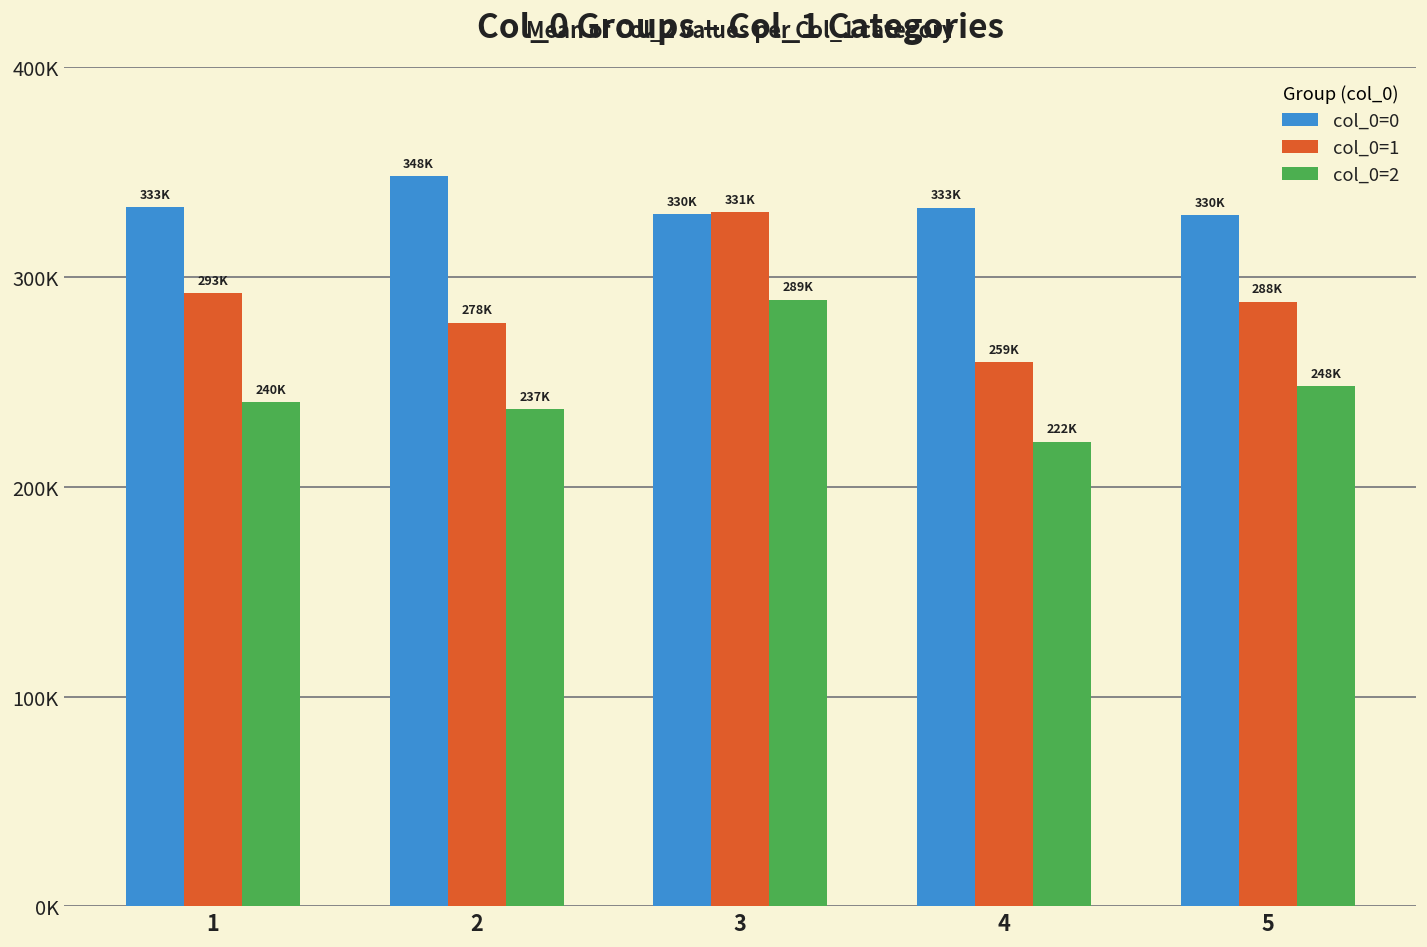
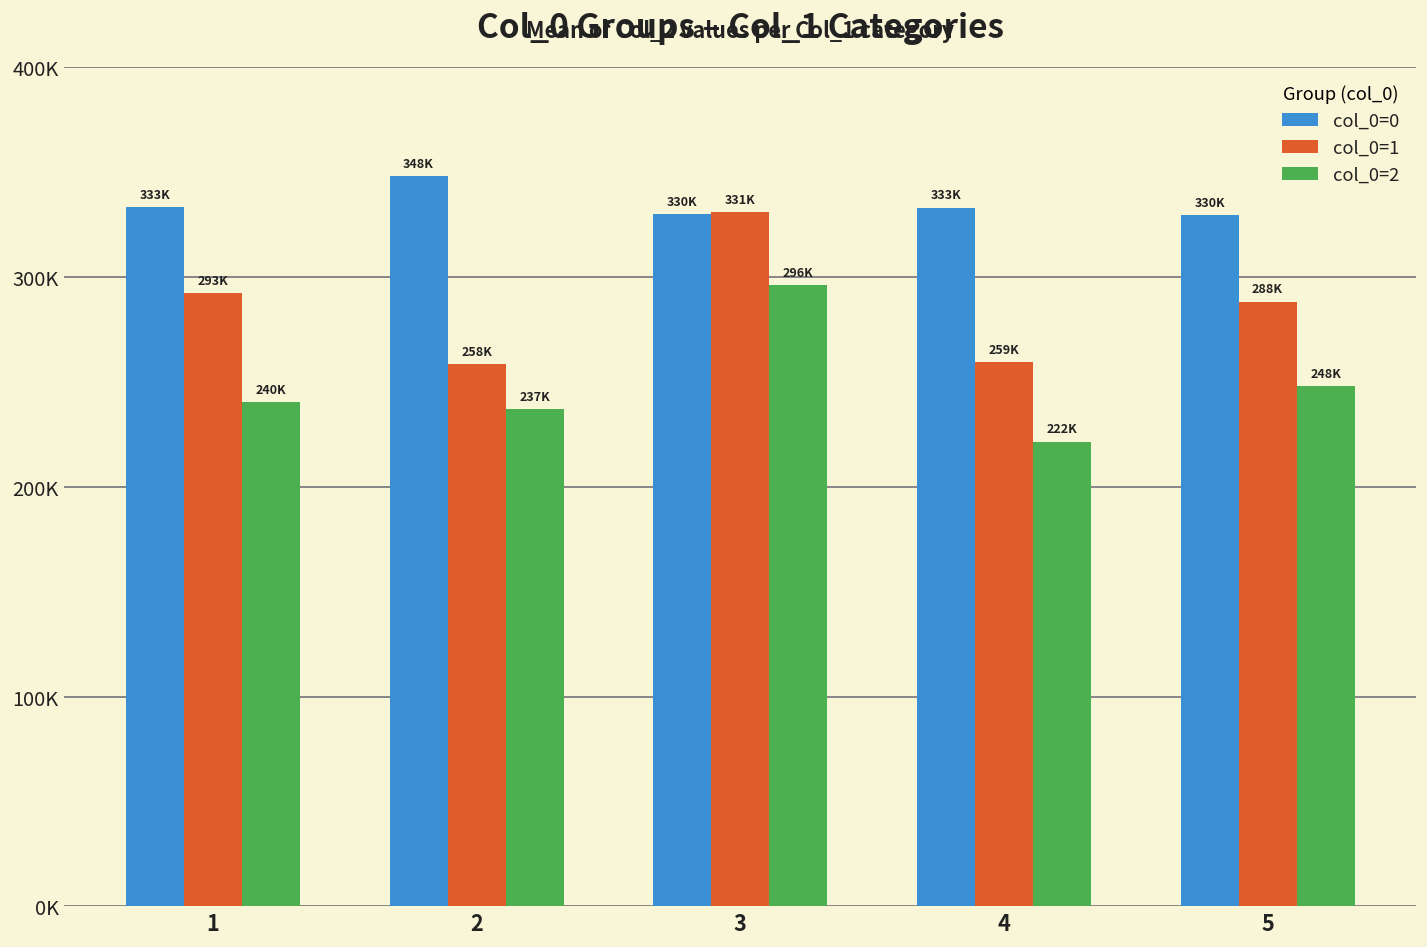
col_0=1, 2: 278K -> 258K
col_0=2, 3: 289K -> 296K
